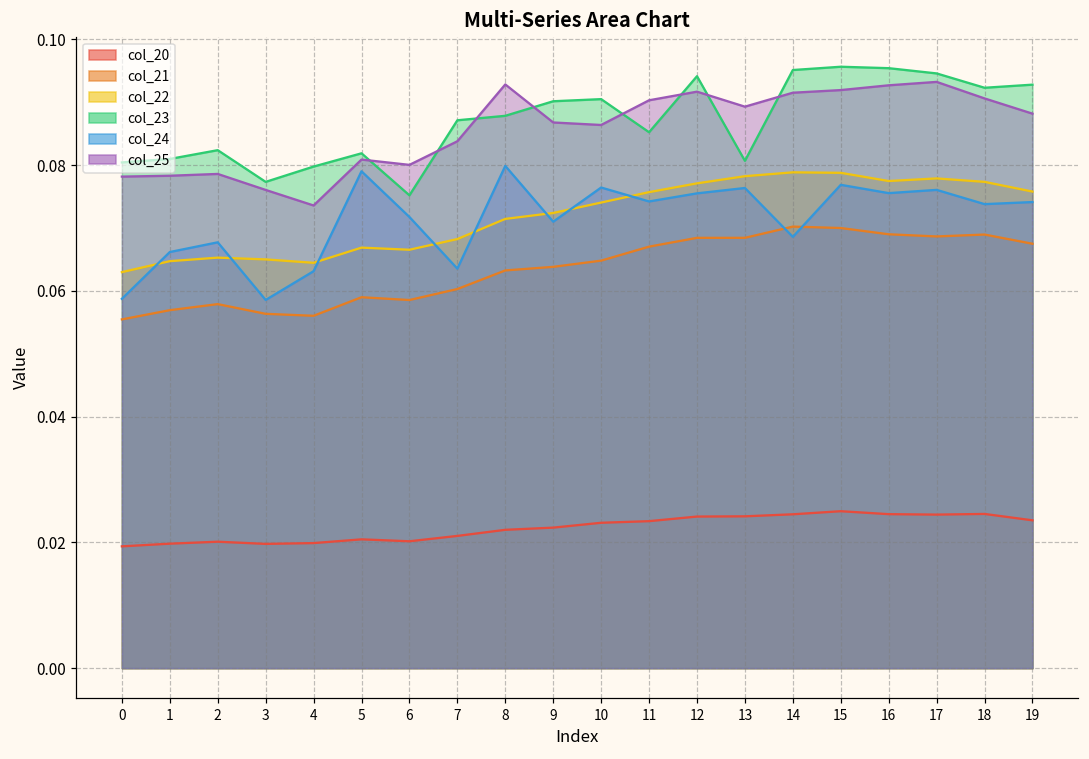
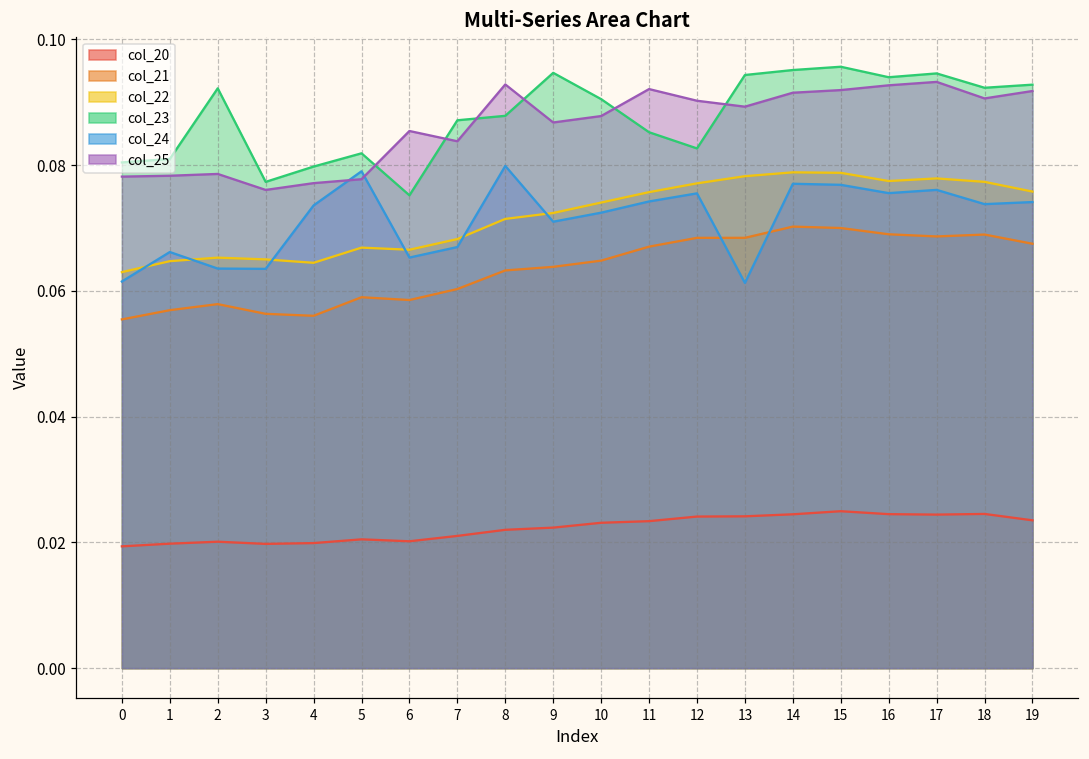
col_24, 0: 0.059 -> 0.062
col_23, 2: 0.082 -> 0.092
col_24, 2: 0.068 -> 0.064
col_24, 3: 0.059 -> 0.064
col_24, 4: 0.063 -> 0.074
col_25, 4: 0.074 -> 0.077
col_25, 5: 0.081 -> 0.078
col_24, 6: 0.072 -> 0.065
col_25, 6: 0.080 -> 0.085
col_24, 7: 0.064 -> 0.067
col_23, 9: 0.090 -> 0.095
col_24, 10: 0.076 -> 0.072
col_25, 10: 0.086 -> 0.088
col_25, 11: 0.090 -> 0.092
col_23, 12: 0.094 -> 0.083
col_25, 12: 0.092 -> 0.090
col_23, 13: 0.081 -> 0.094
col_24, 13: 0.076 -> 0.061
col_24, 14: 0.069 -> 0.077
col_23, 16: 0.095 -> 0.094
col_25, 19: 0.088 -> 0.092
